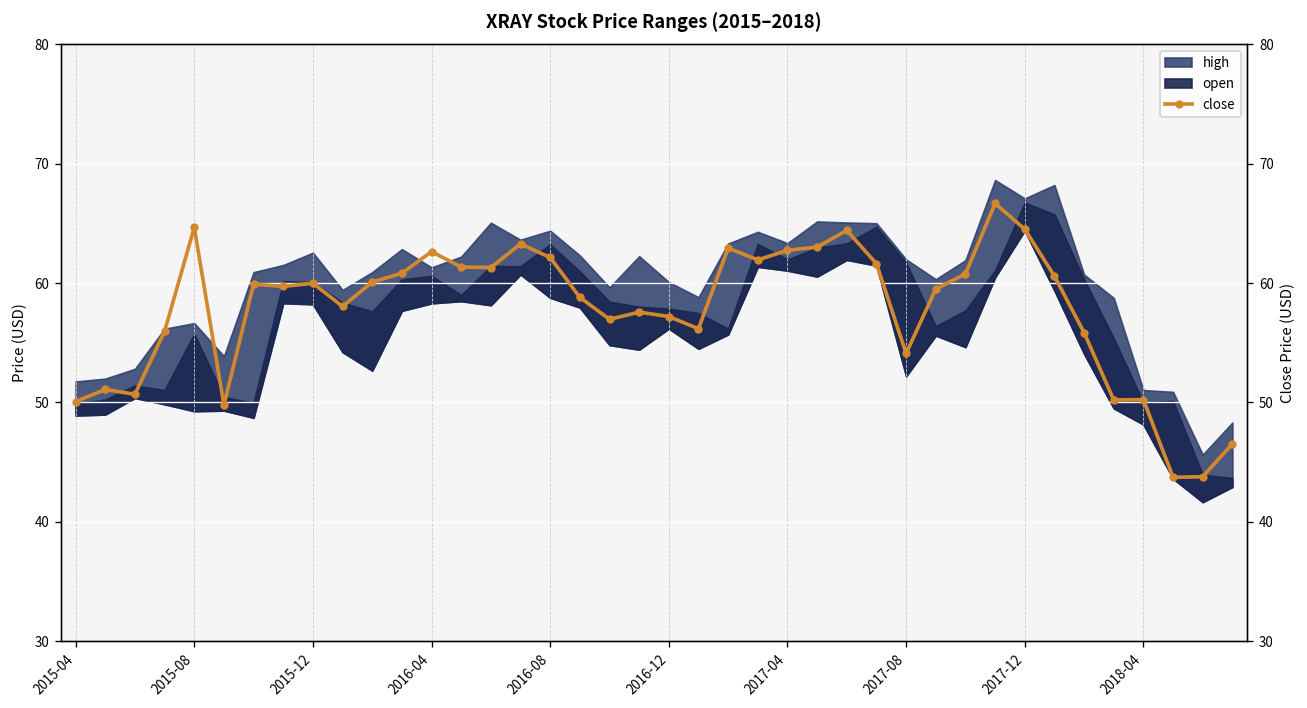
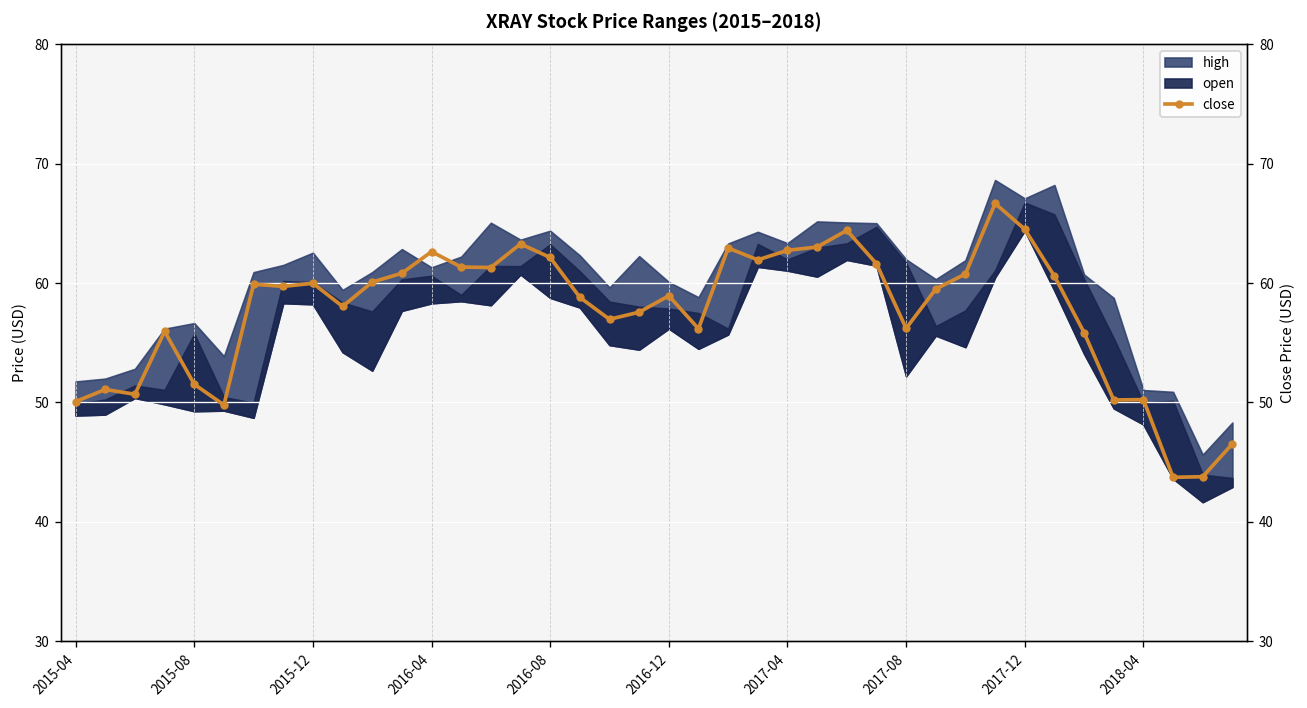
close, 2015-08: 65 -> 52
close, 2016-12: 57 -> 59
close, 2017-08: 54 -> 56
